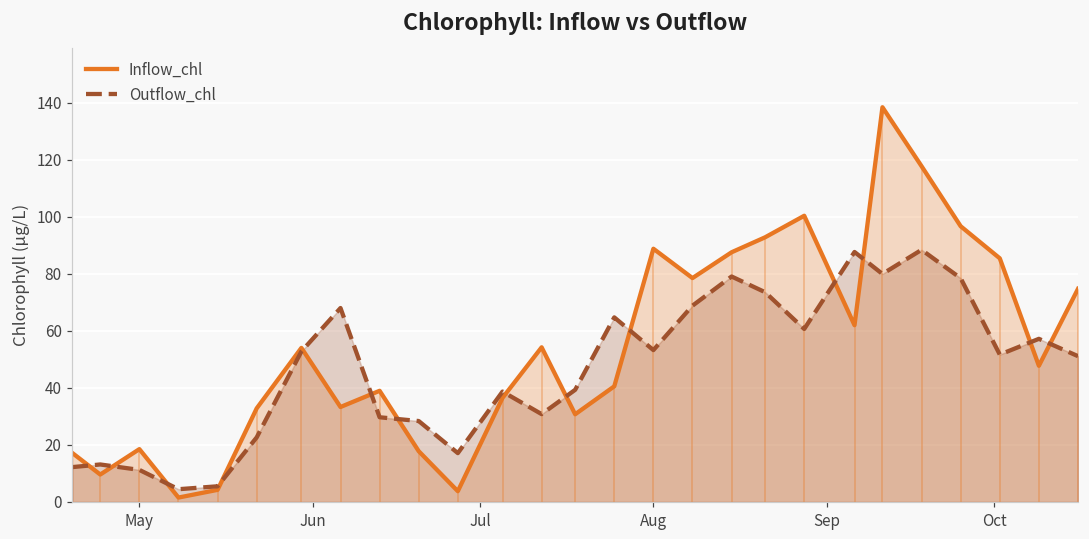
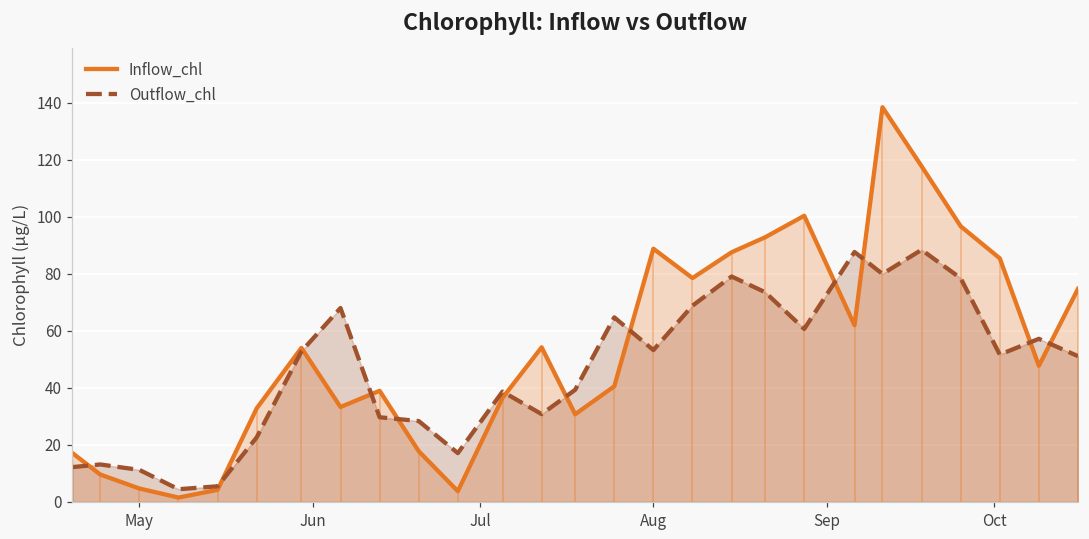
Inflow_chl, May: 19 -> 5
